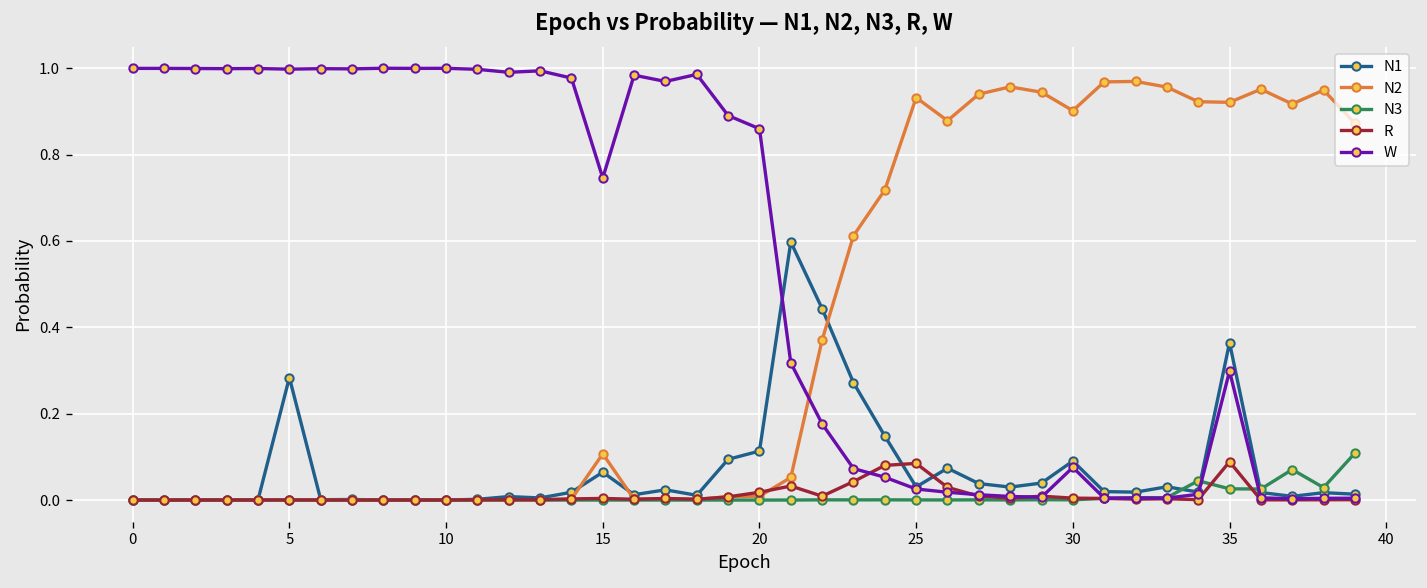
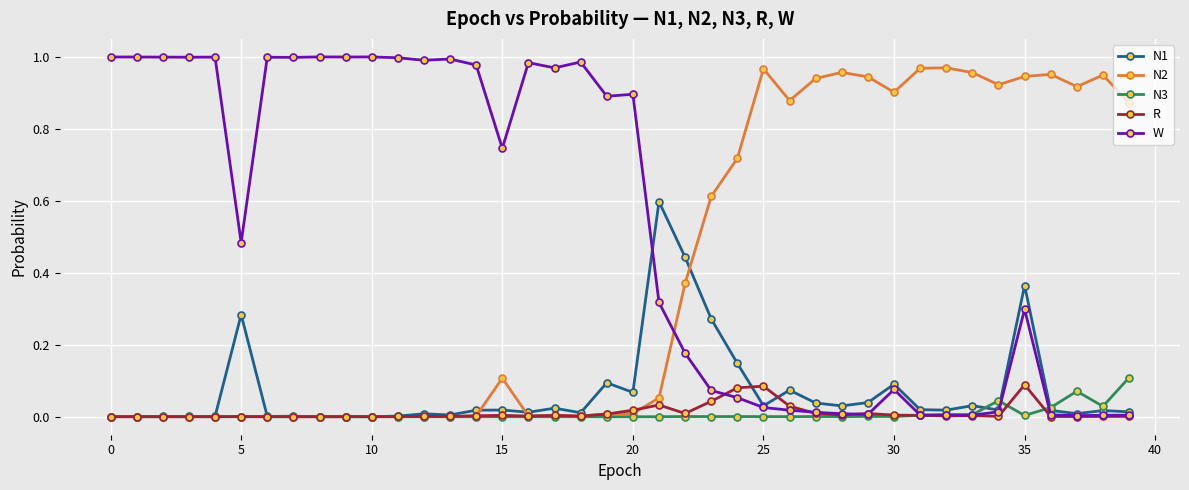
W, 5: 1.00 -> 0.48
N1, 15: 0.06 -> 0.02
N1, 20: 0.11 -> 0.07
W, 20: 0.86 -> 0.90
N2, 25: 0.93 -> 0.97
N2, 35: 0.92 -> 0.95
N3, 35: 0.03 -> 0.00
